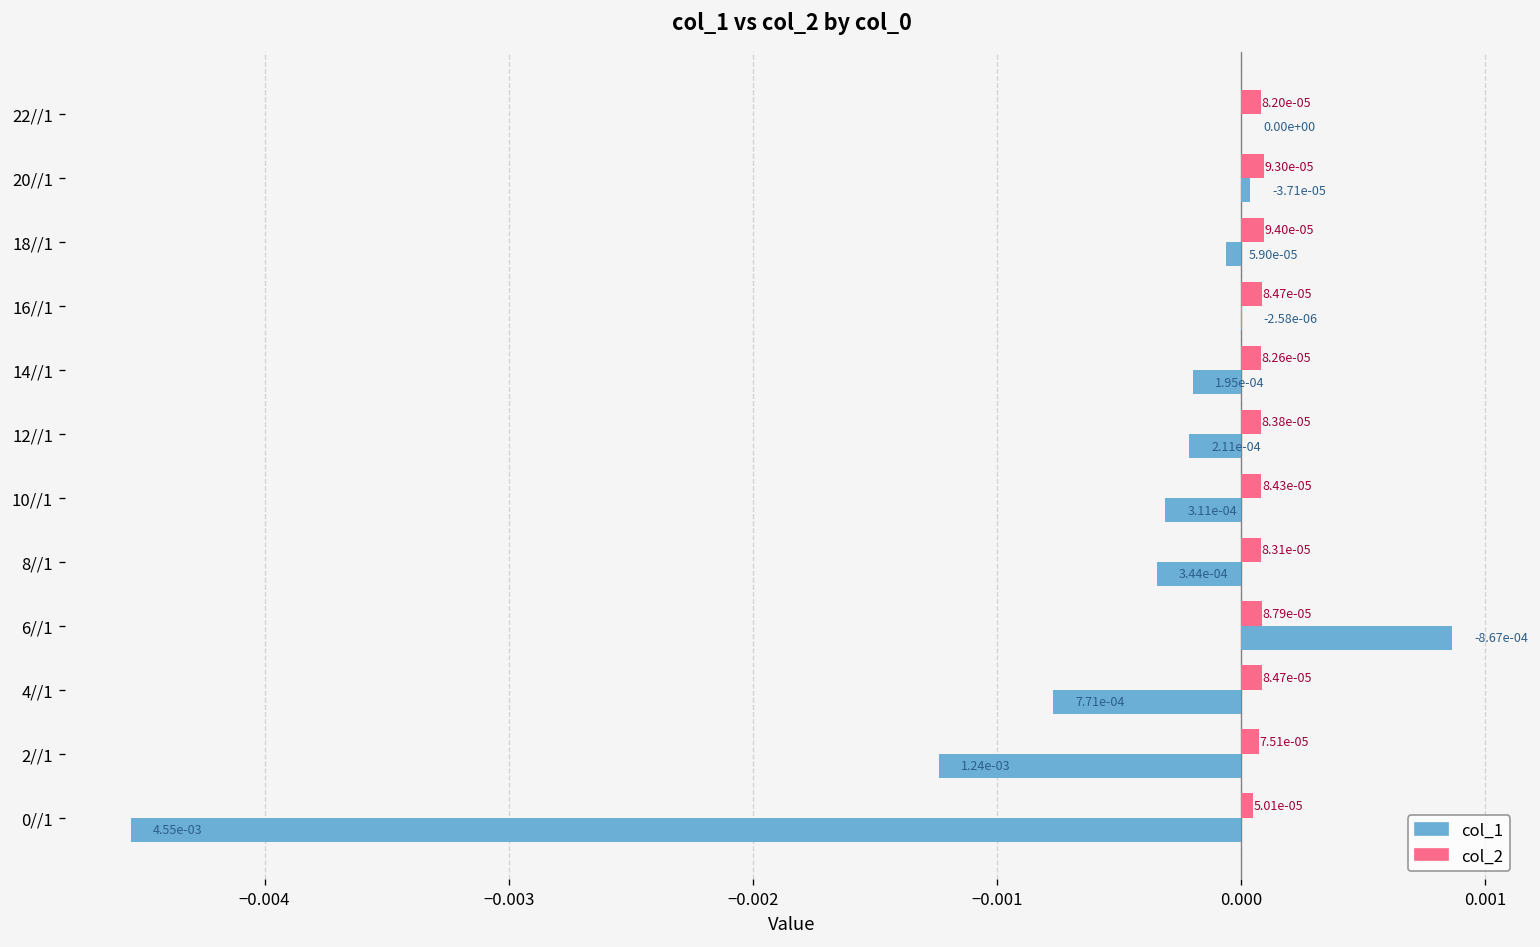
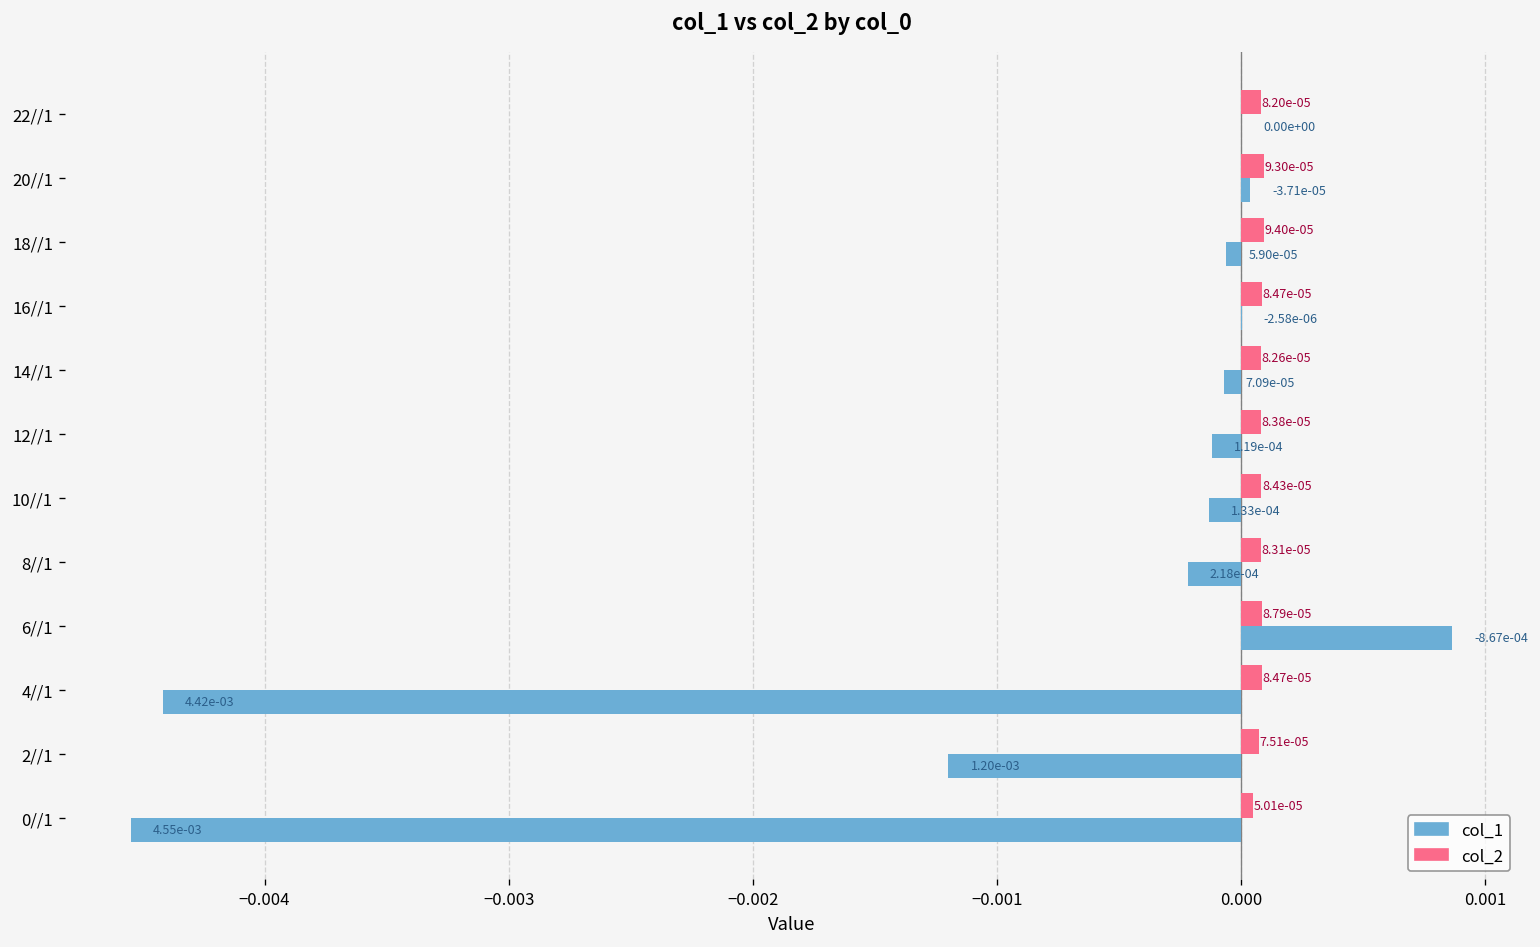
col_1, 14//1: 1.95e-04 -> 7.09e-05
col_1, 12//1: 2.11e-04 -> 1.19e-04
col_1, 10//1: 3.11e-04 -> 1.33e-04
col_1, 8//1: 3.44e-04 -> 2.18e-04
col_1, 4//1: 7.71e-04 -> 4.42e-03
col_1, 2//1: 1.24e-03 -> 1.20e-03
